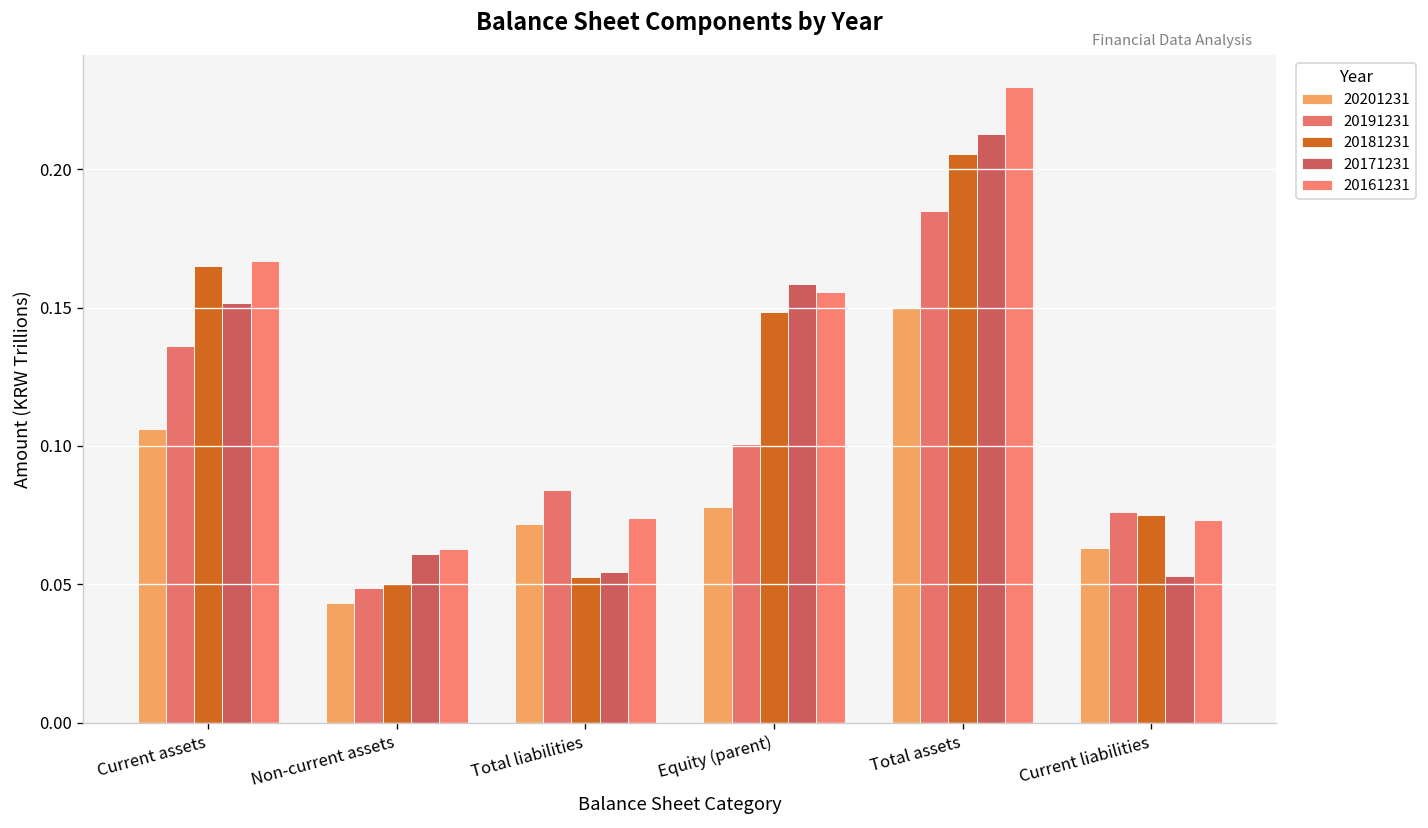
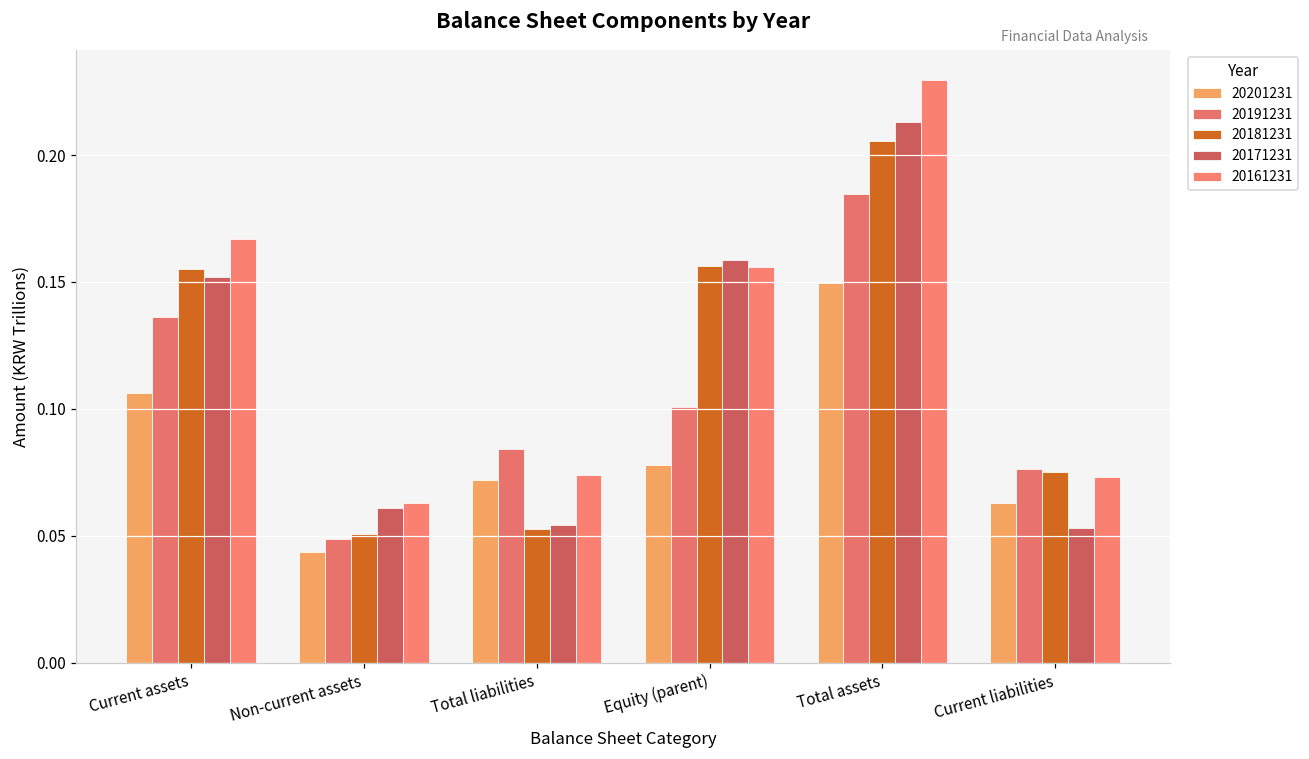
20181231, Current assets: 0.165 -> 0.155
20181231, Equity (parent): 0.149 -> 0.156
